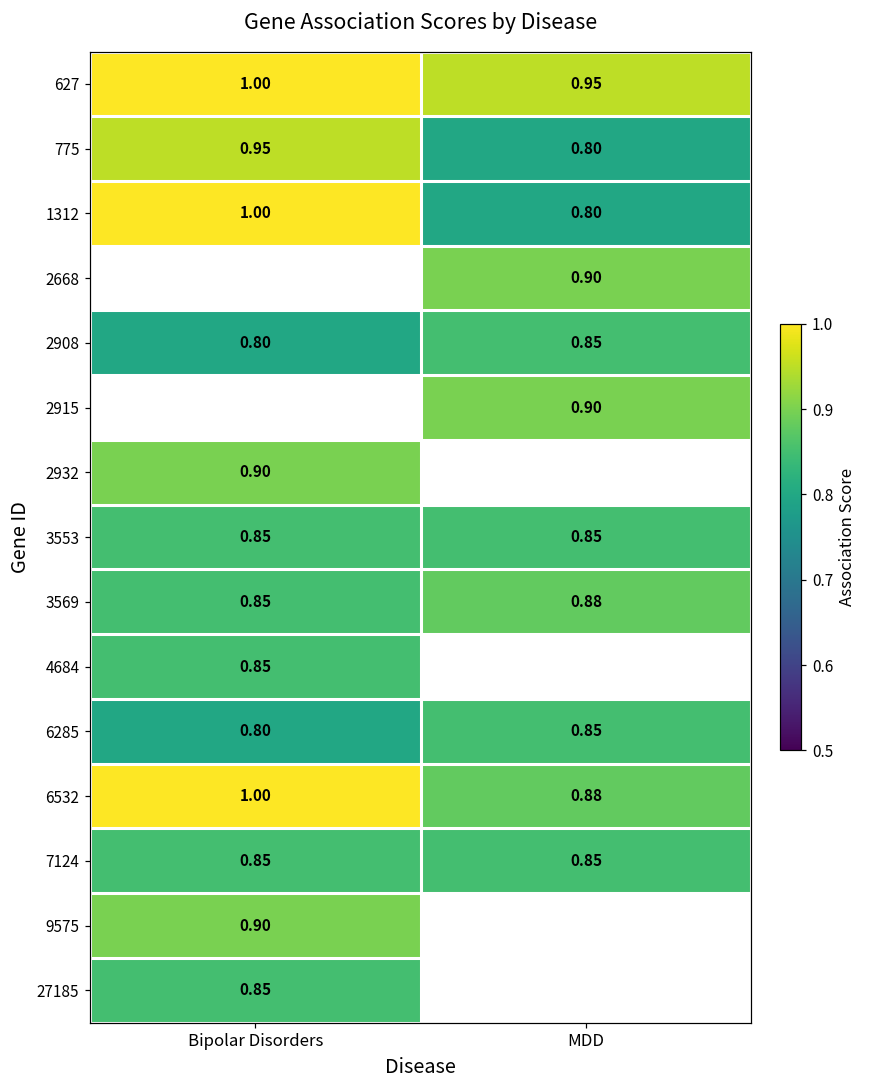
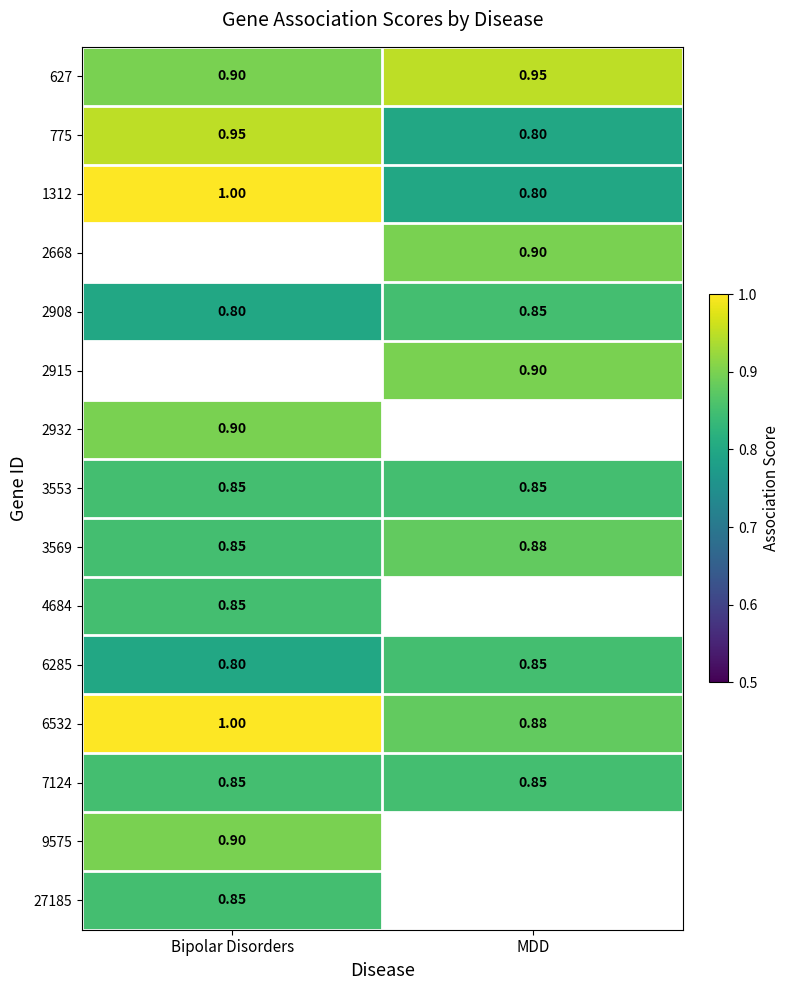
627, Bipolar Disorders: 1.00 -> 0.90
